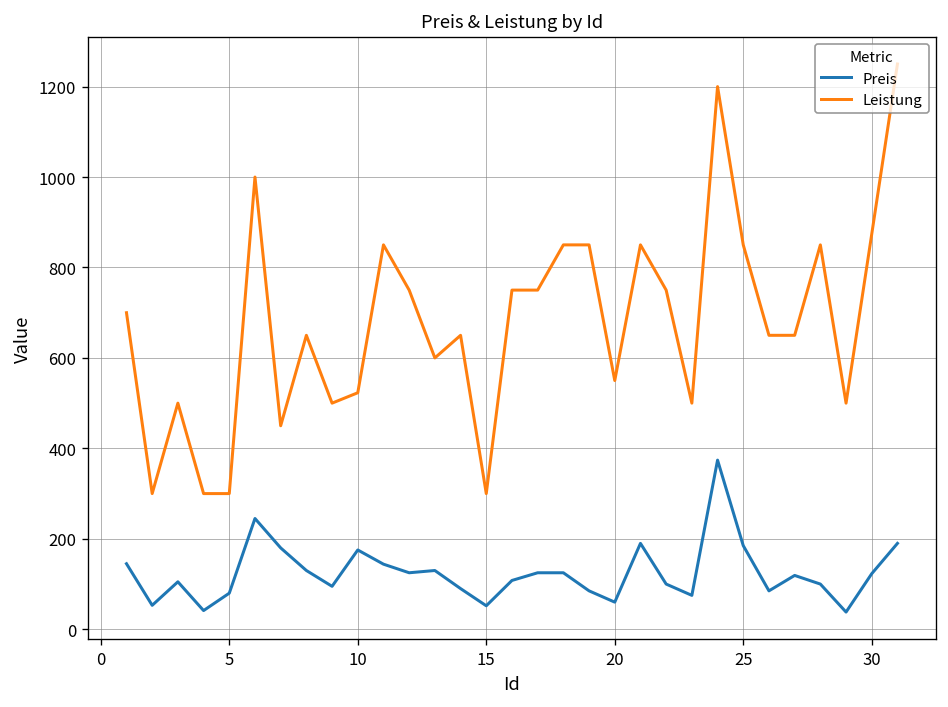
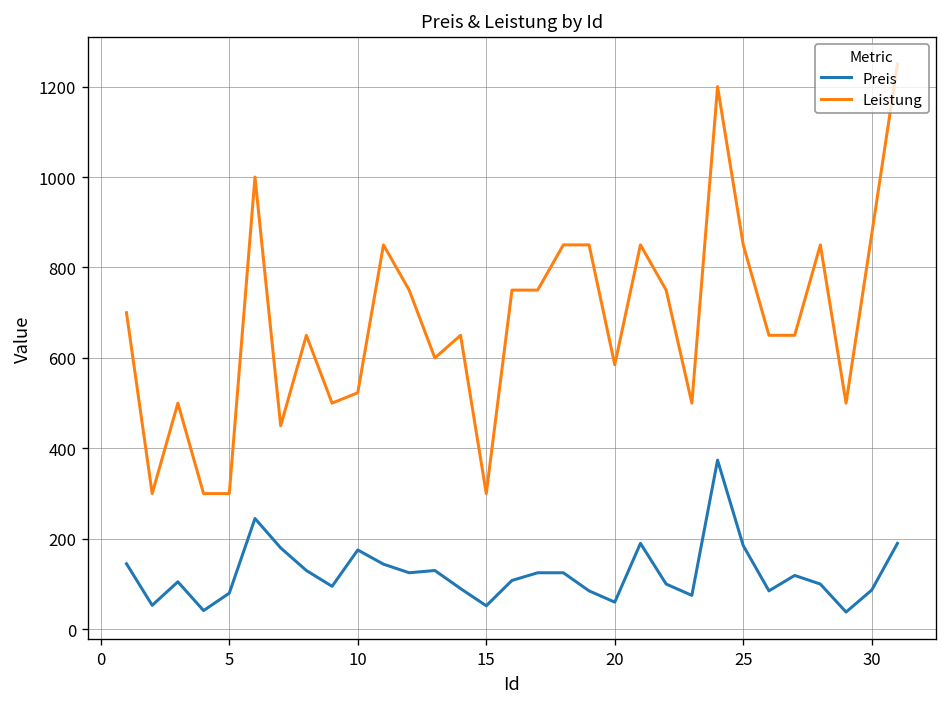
Leistung, 20: 550 -> 590
Preis, 30: 120 -> 90
